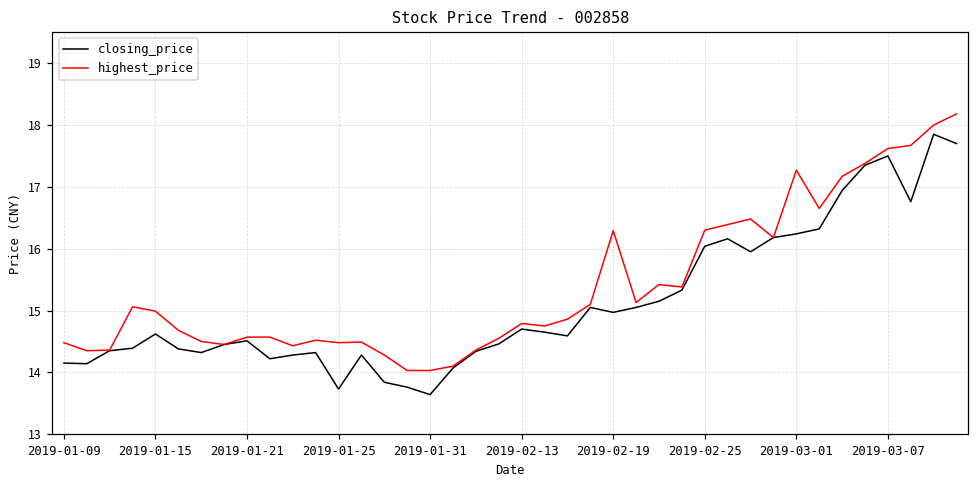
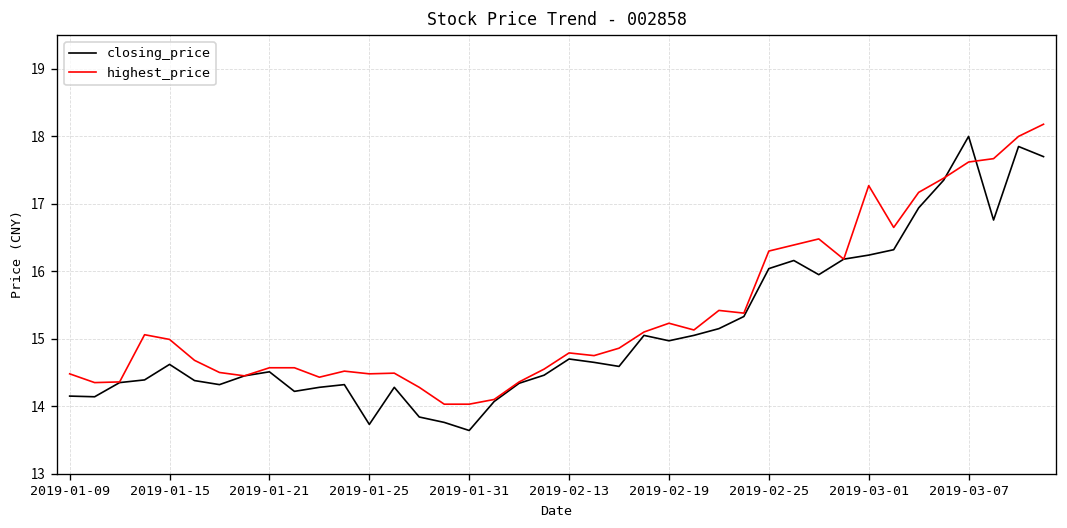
highest_price, 2019-02-19: 16.3 -> 15.2
closing_price, 2019-03-07: 17.5 -> 18.0
